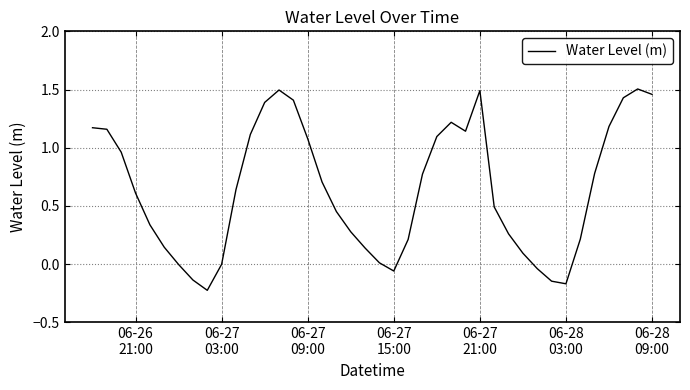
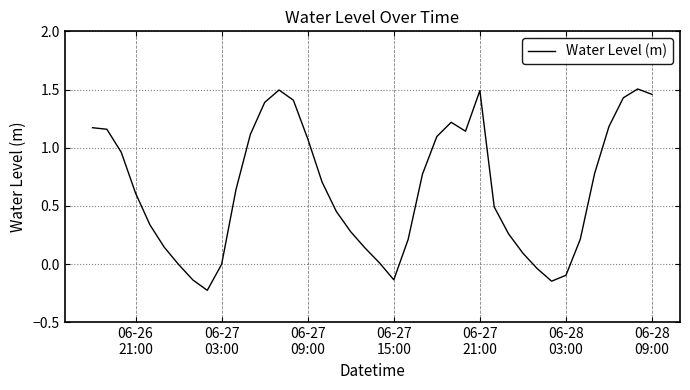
06-27 15:00: -0.06 -> -0.13
06-28 03:00: -0.17 -> -0.10
